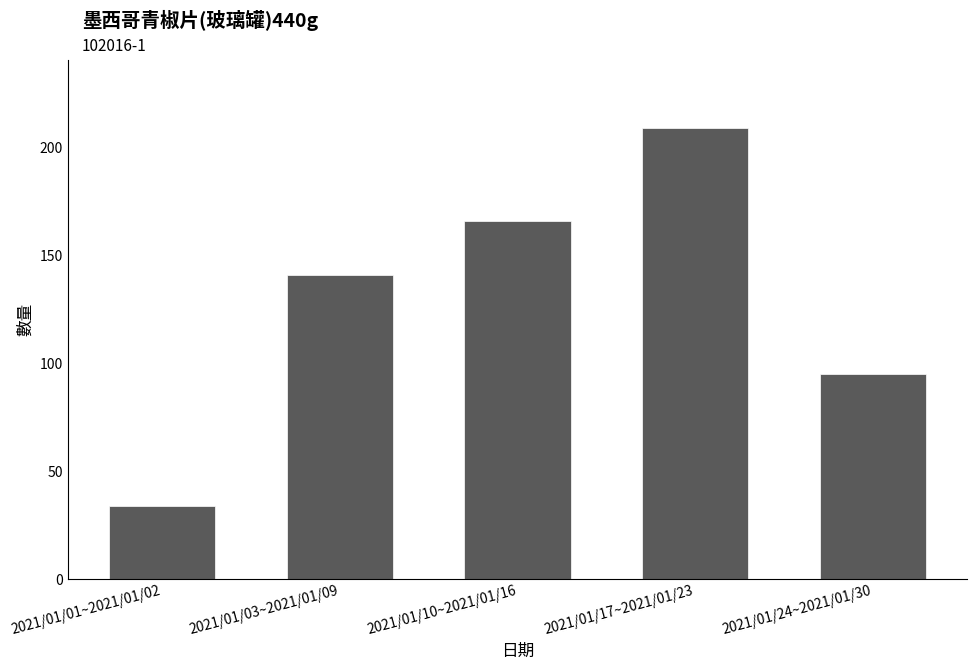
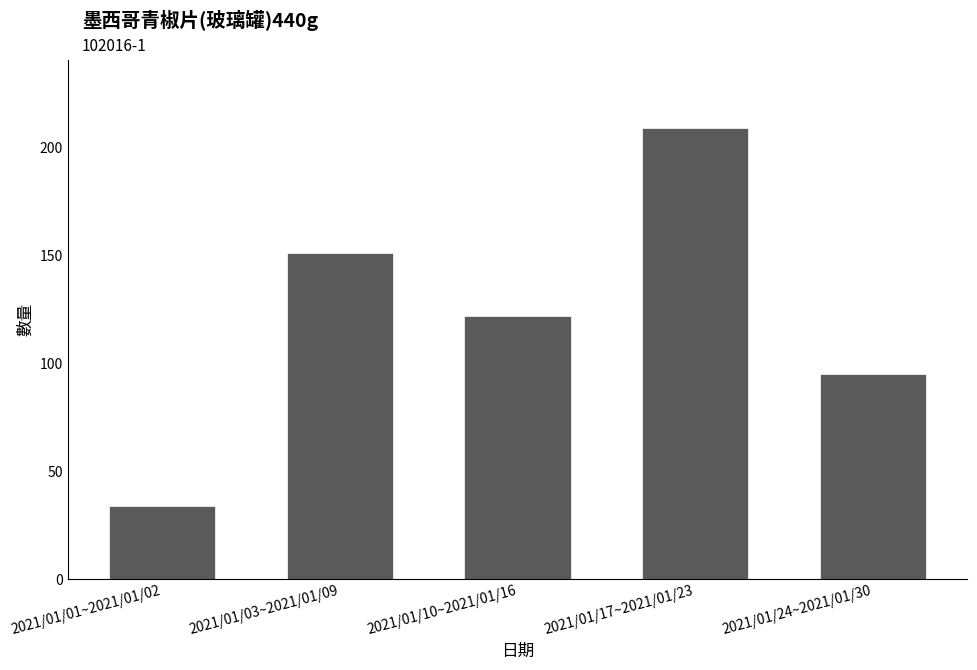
2021/01/03~2021/01/09: 141 -> 151
2021/01/10~2021/01/16: 166 -> 122
